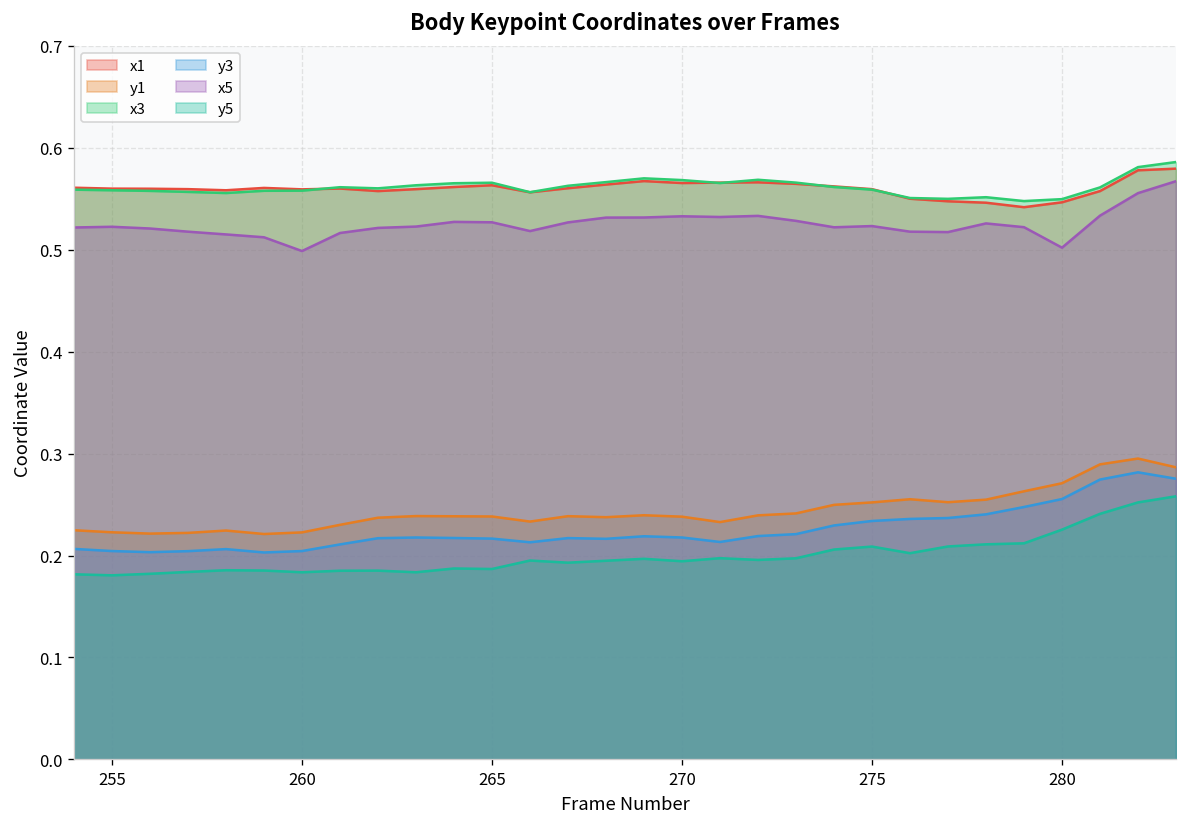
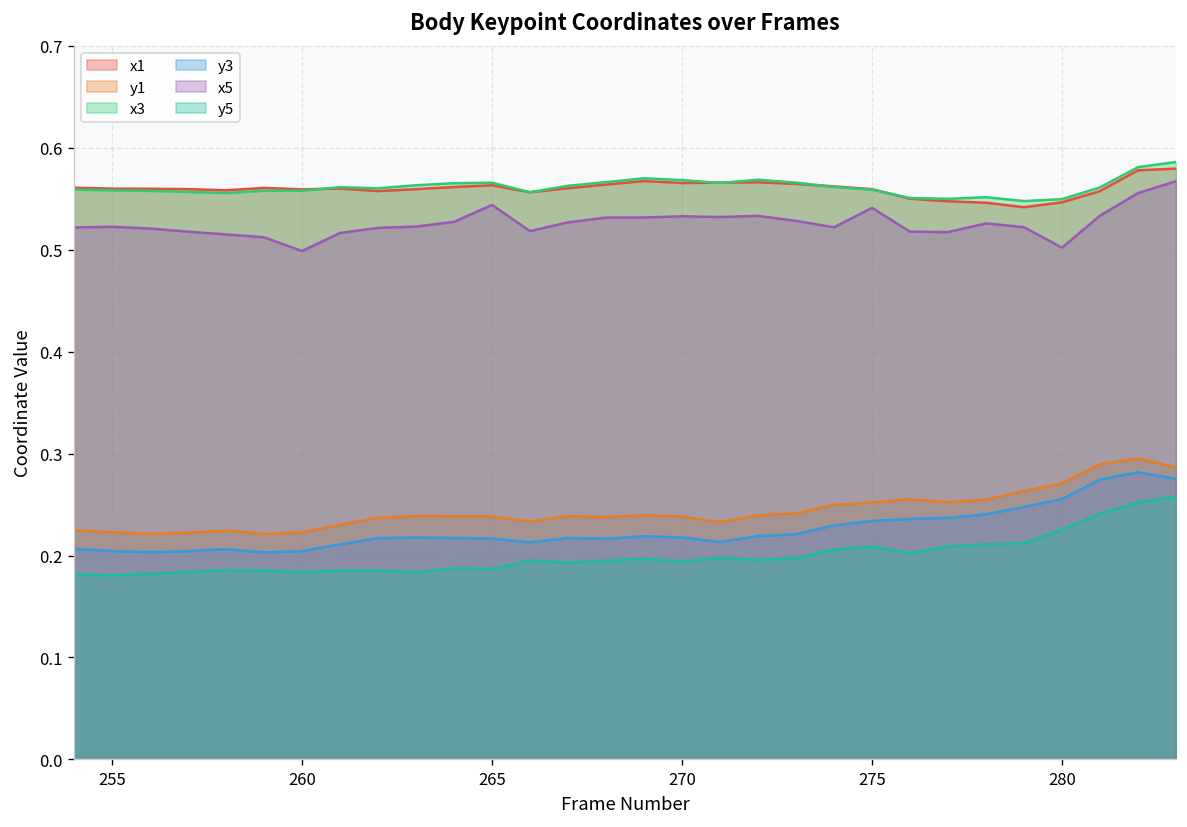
x5, 265: 0.53 -> 0.54
x5, 275: 0.52 -> 0.54
